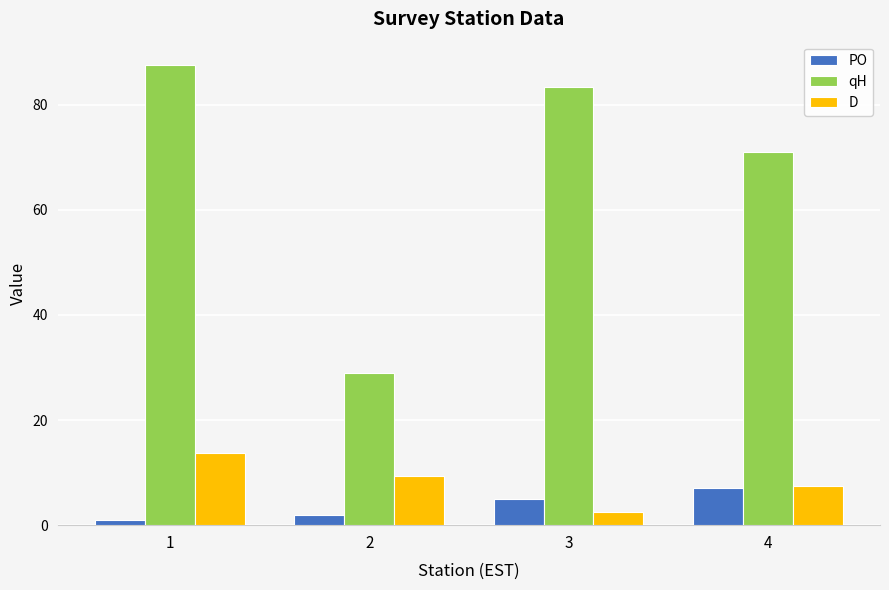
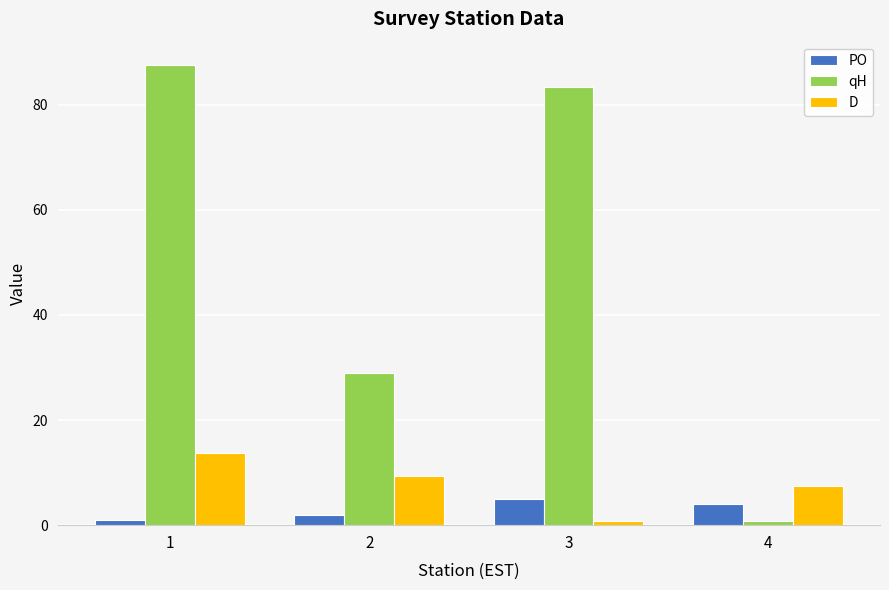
D, 3: 3 -> 1
PO, 4: 7 -> 4
qH, 4: 71 -> 1
